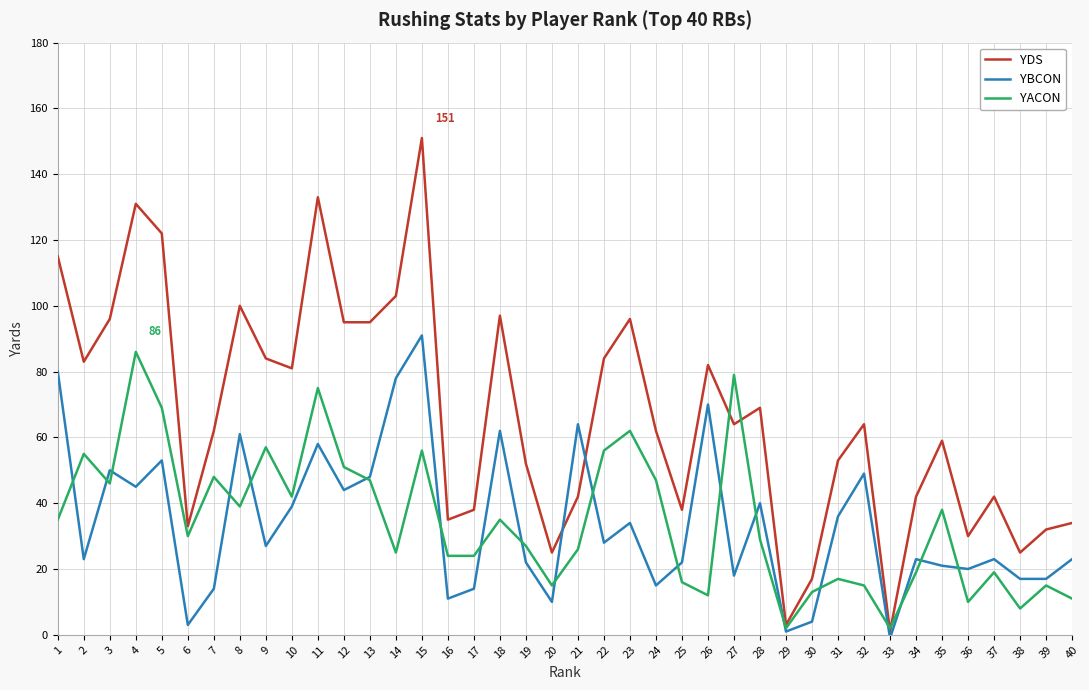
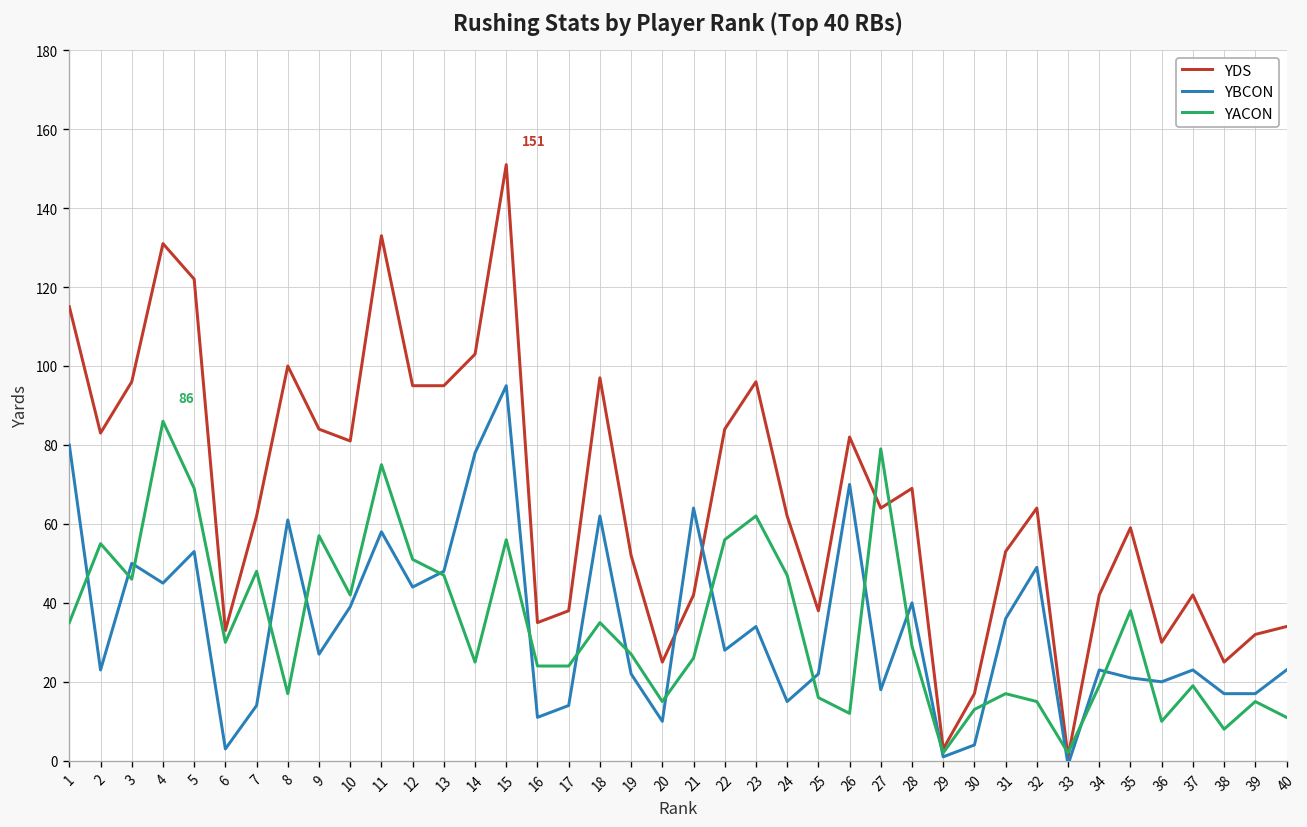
YACON, 8: 39 -> 17
YBCON, 15: 91 -> 95
